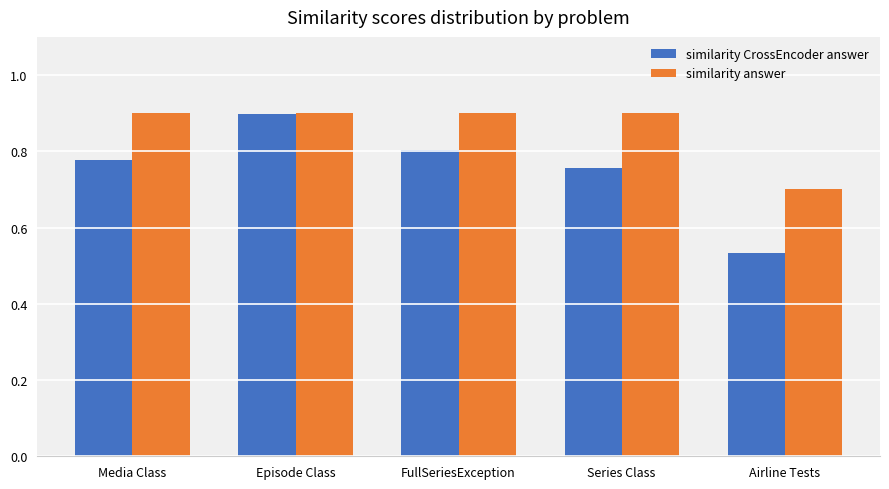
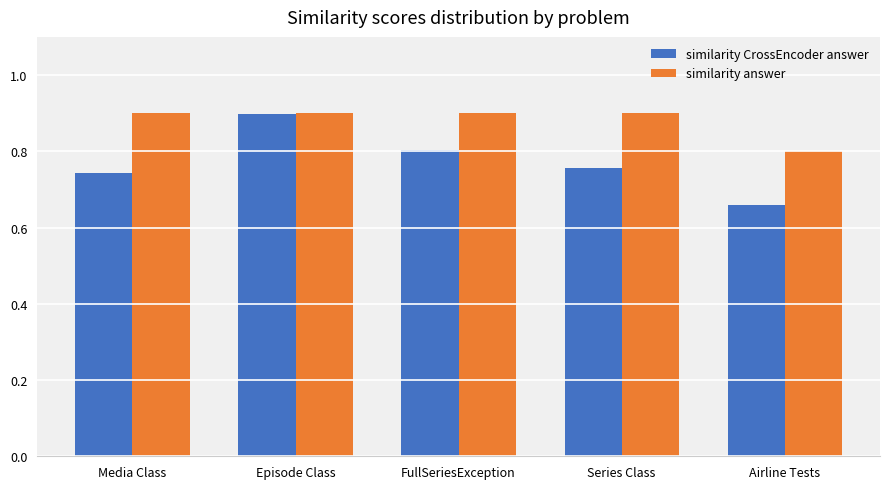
similarity CrossEncoder answer, Media Class: 0.78 -> 0.74
similarity CrossEncoder answer, Airline Tests: 0.53 -> 0.66
similarity answer, Airline Tests: 0.7 -> 0.8
